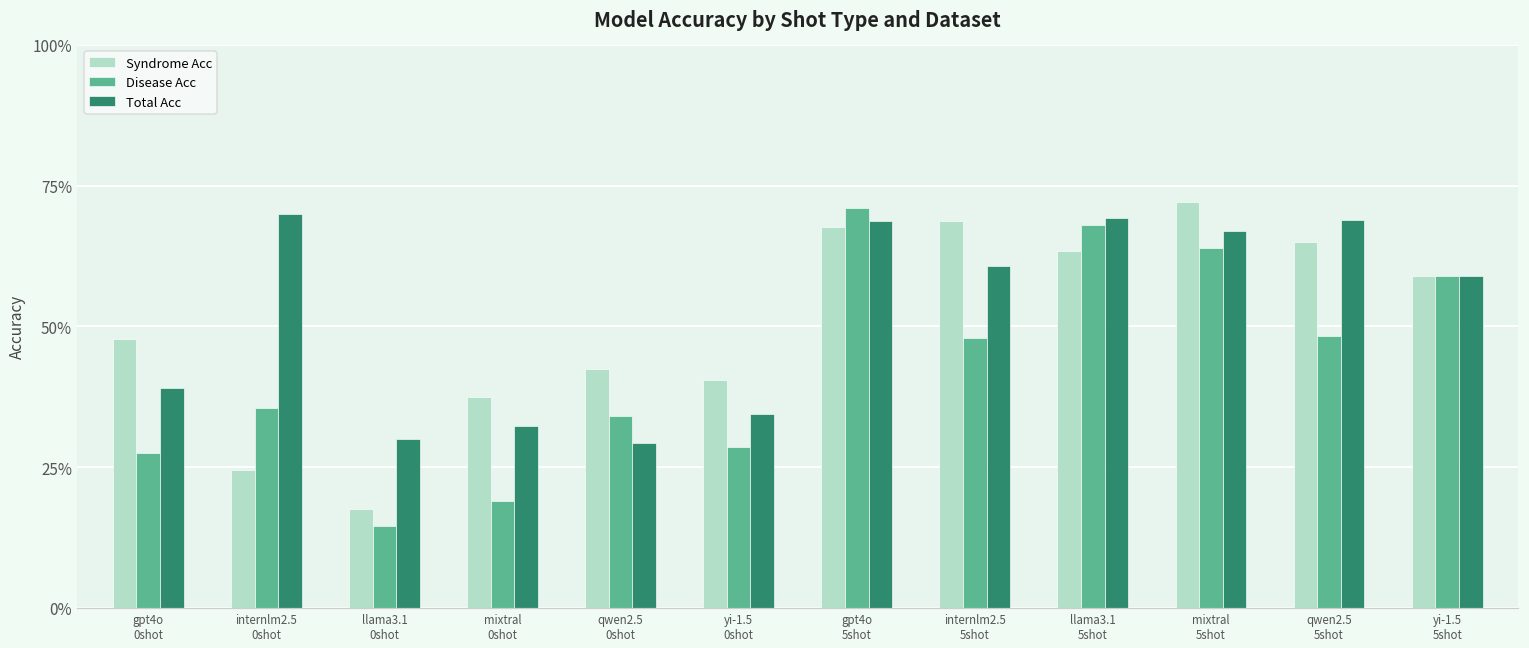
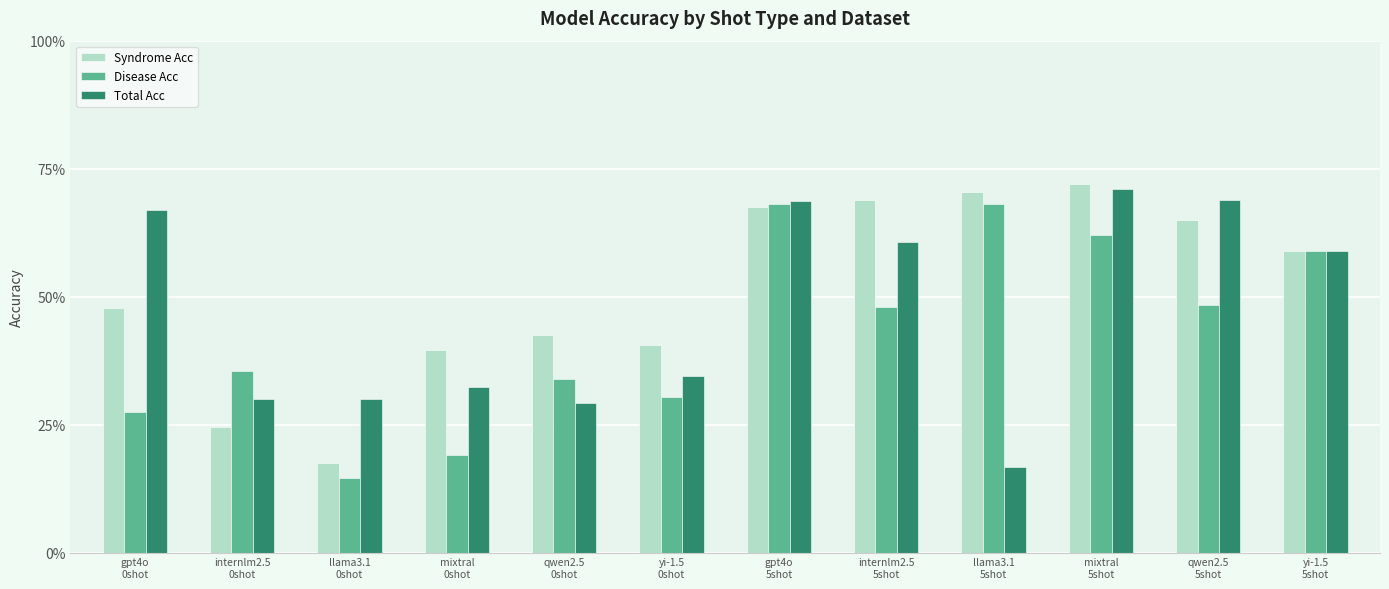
Total Acc, gpt4o 0shot: 39% -> 67%
Total Acc, internlm2.5 0shot: 70% -> 30%
Syndrome Acc, mixtral 0shot: 38% -> 40%
Disease Acc, yi-1.5 0shot: 28% -> 30%
Disease Acc, gpt4o 5shot: 71% -> 68%
Syndrome Acc, llama3.1 5shot: 63% -> 71%
Total Acc, llama3.1 5shot: 69% -> 17%
Disease Acc, mixtral 5shot: 64% -> 62%
Total Acc, mixtral 5shot: 67% -> 71%
